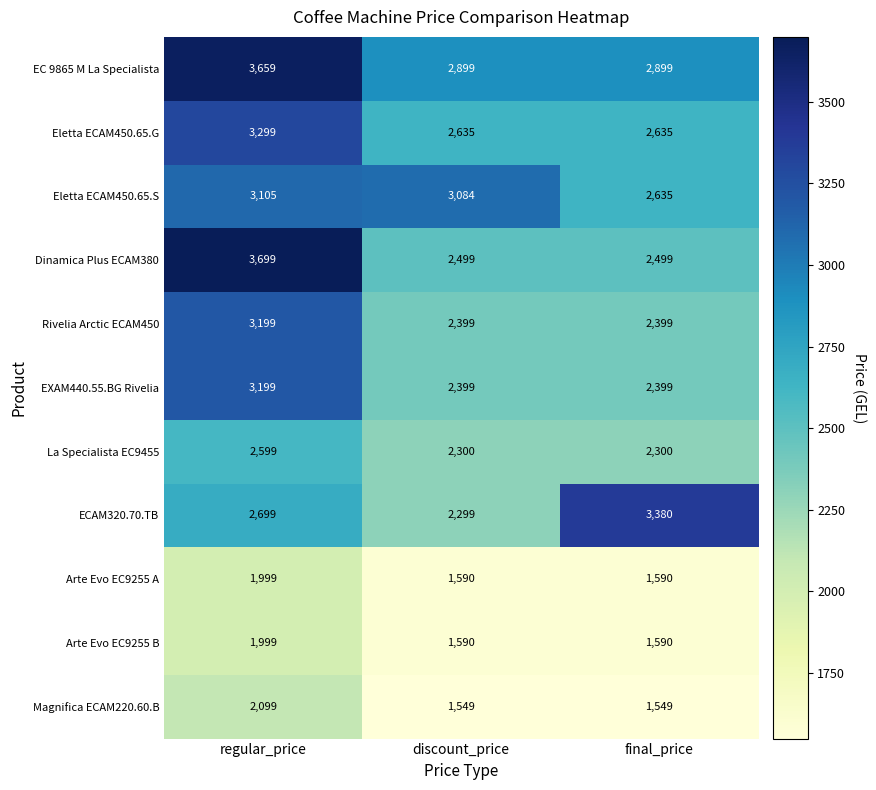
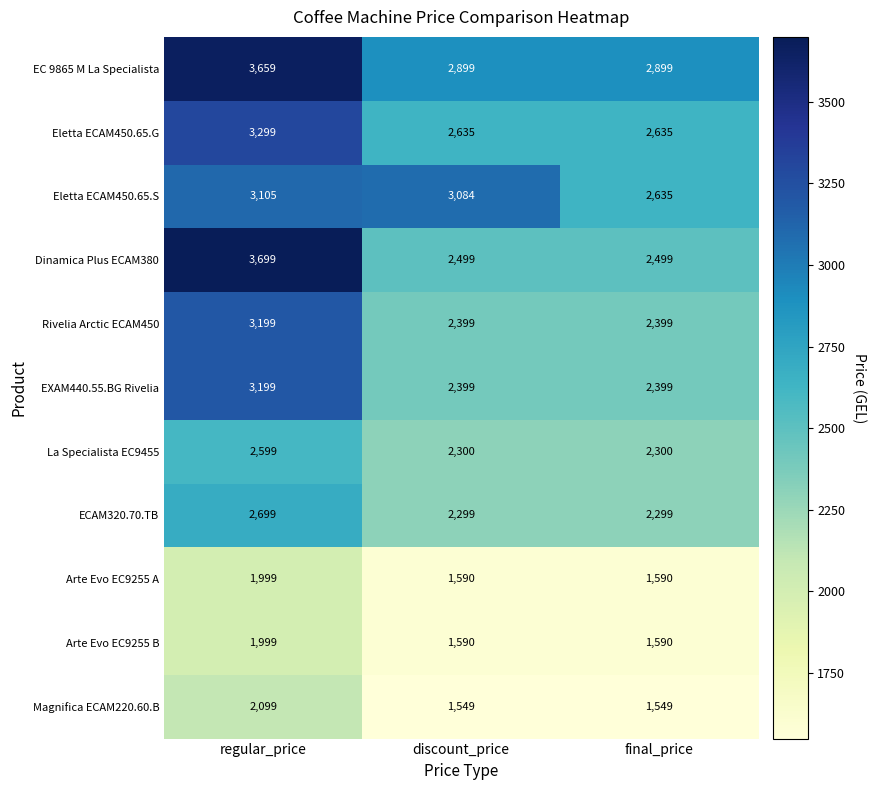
ECAM320.70.TB, final_price: 3,380 -> 2,299
